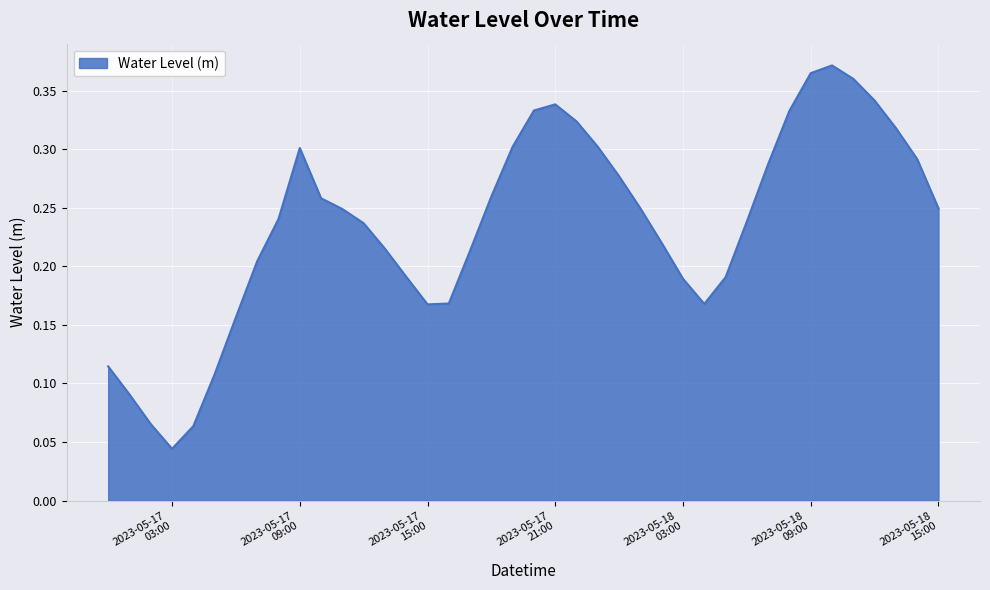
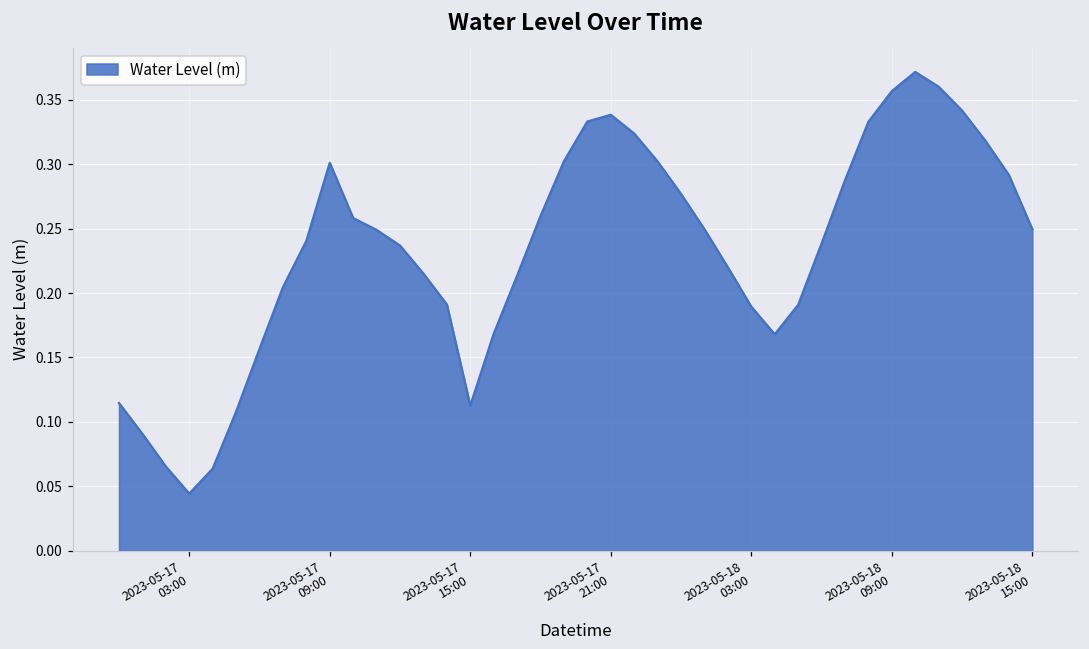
2023-05-17 15:00: 0.168 -> 0.113
2023-05-18 09:00: 0.365 -> 0.357
